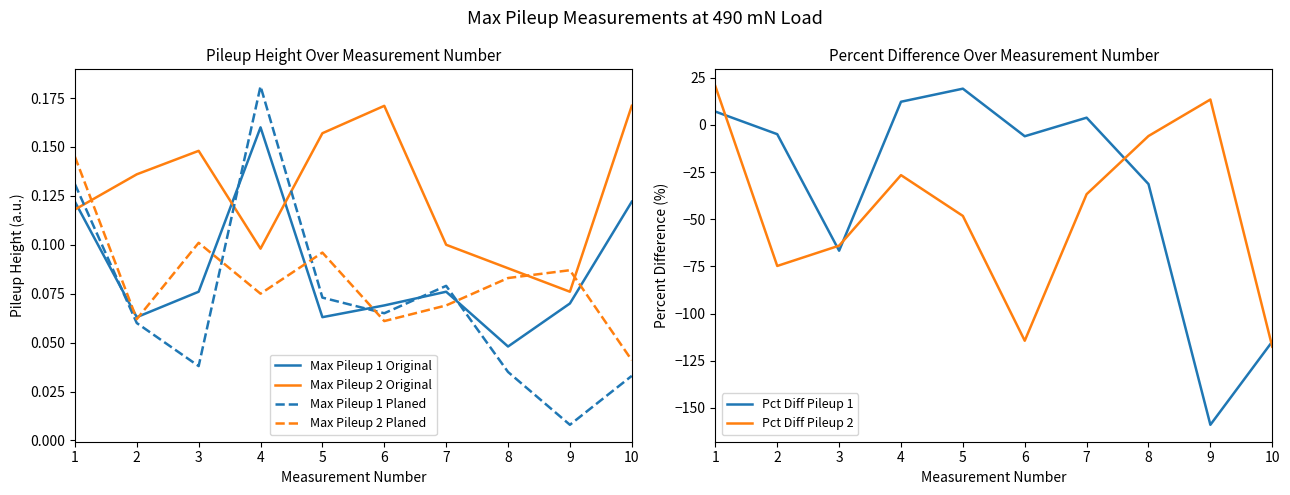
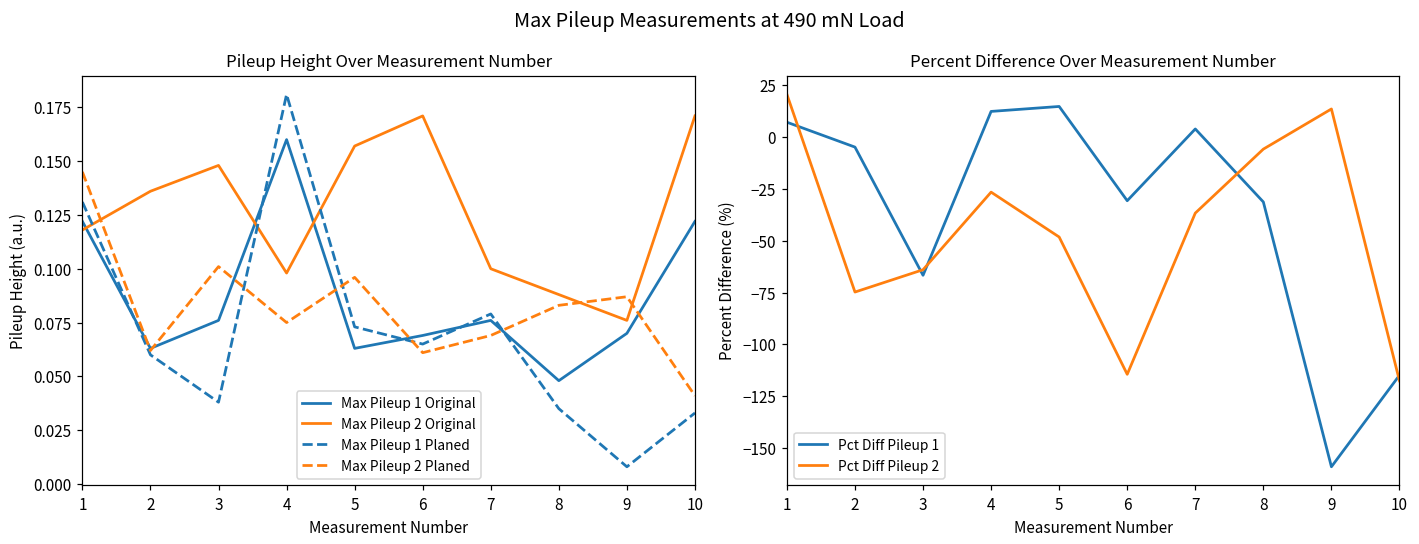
Percent Difference Over Measurement Number, Pct Diff Pileup 1, 5: 19 -> 15
Percent Difference Over Measurement Number, Pct Diff Pileup 1, 6: -6 -> -31
